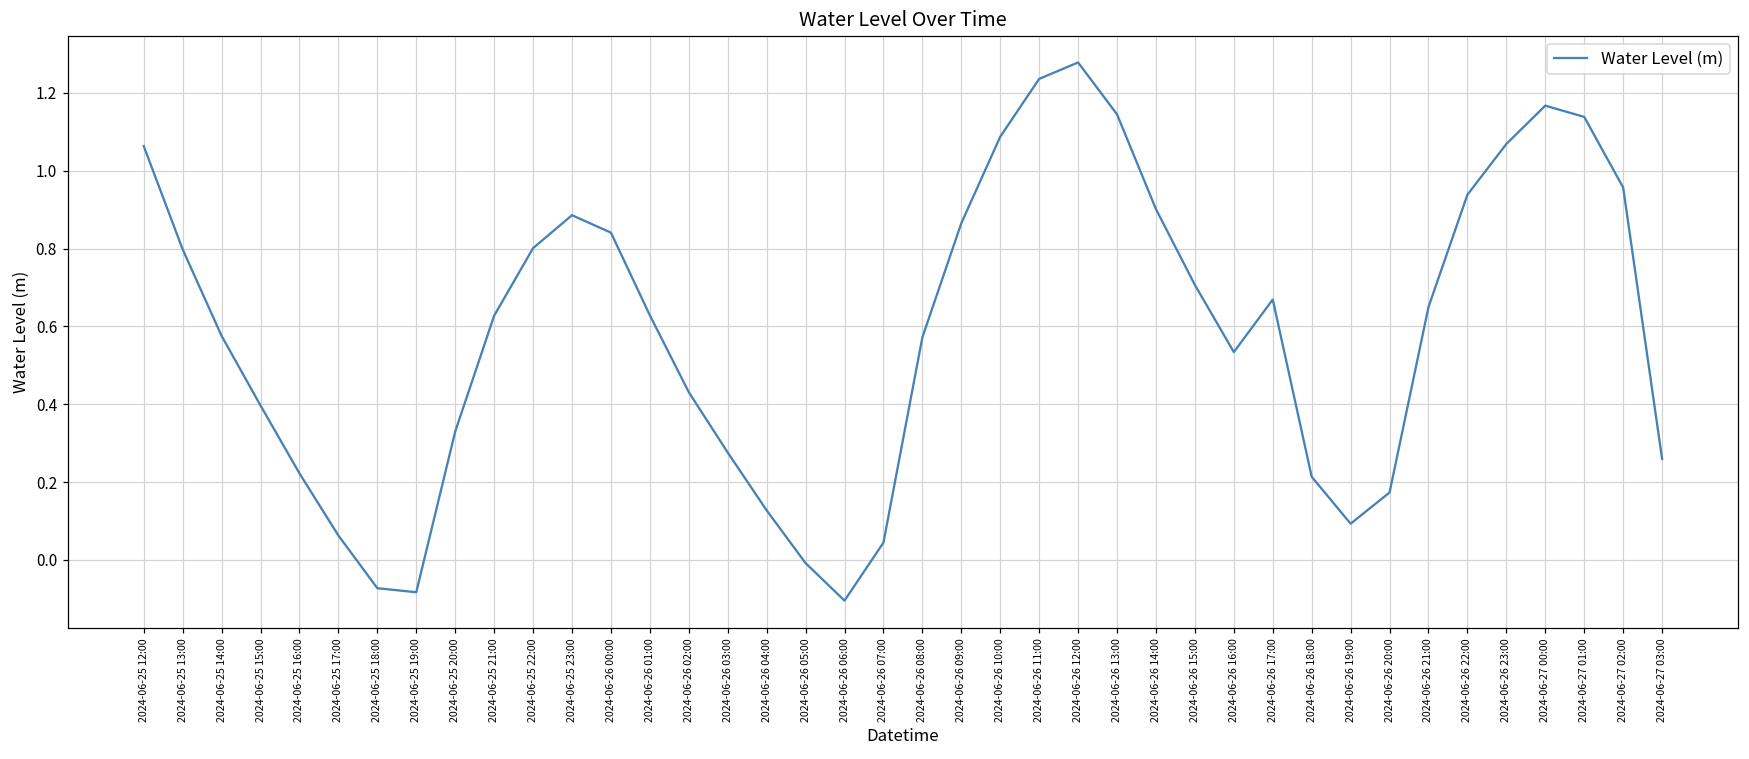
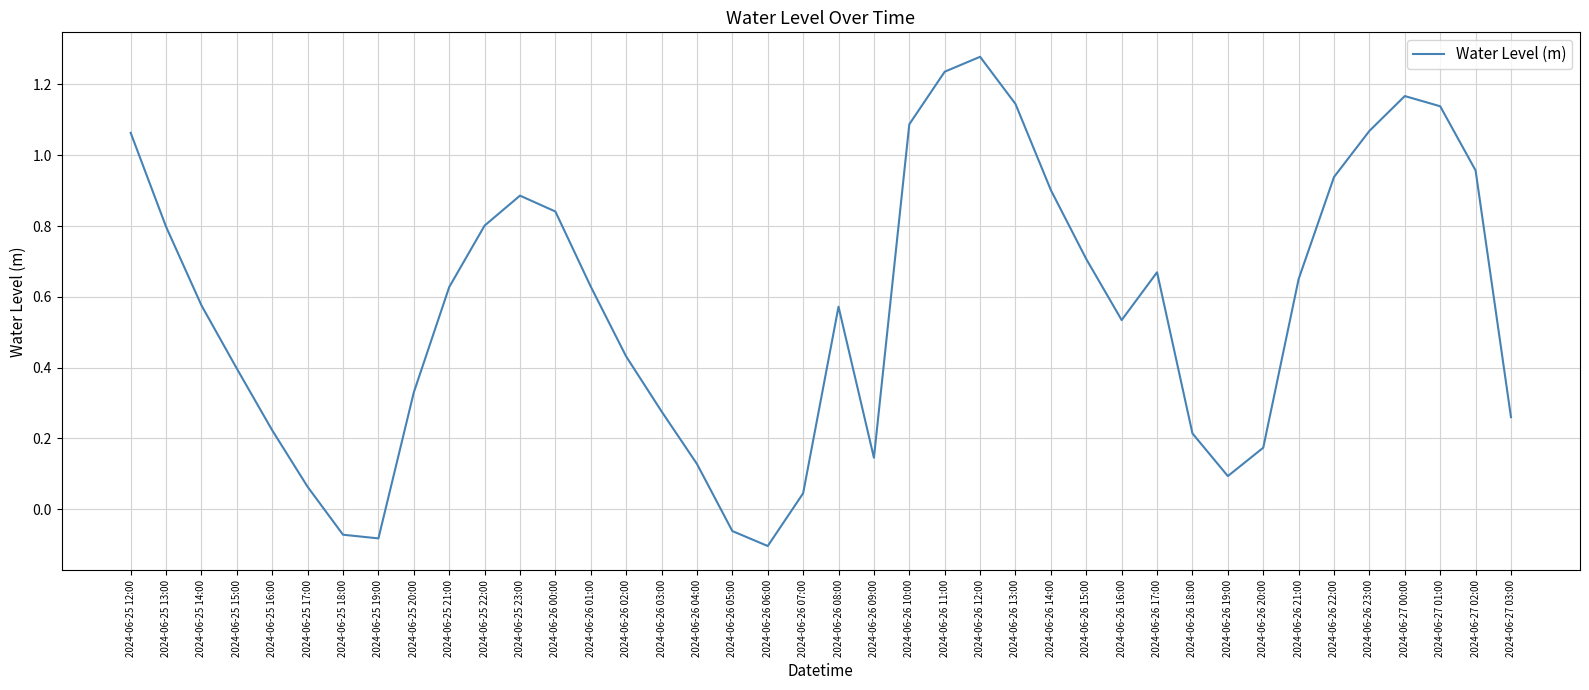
2024-06-26 05:00: -0.01 -> -0.06
2024-06-26 09:00: 0.87 -> 0.15
